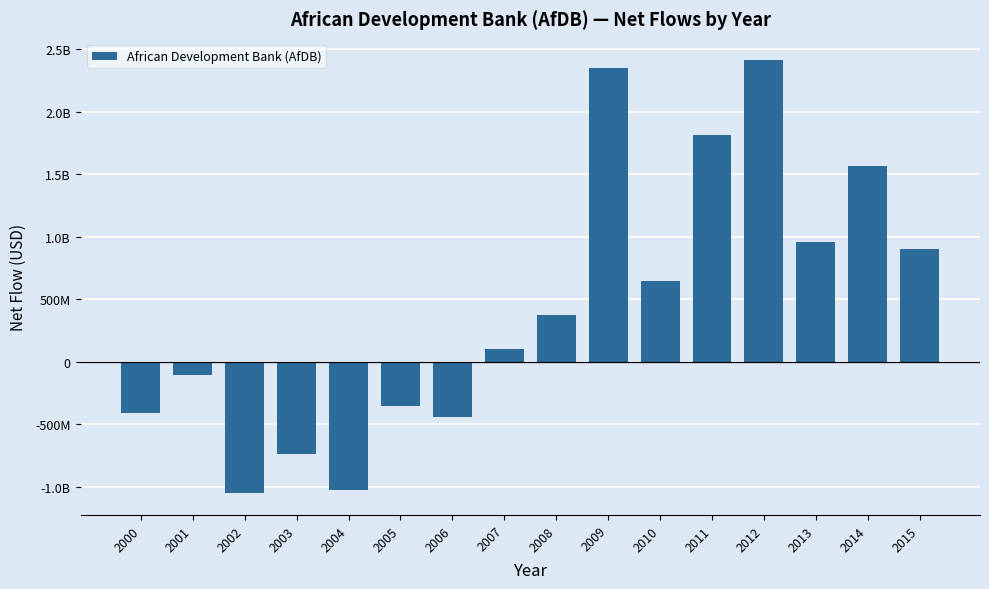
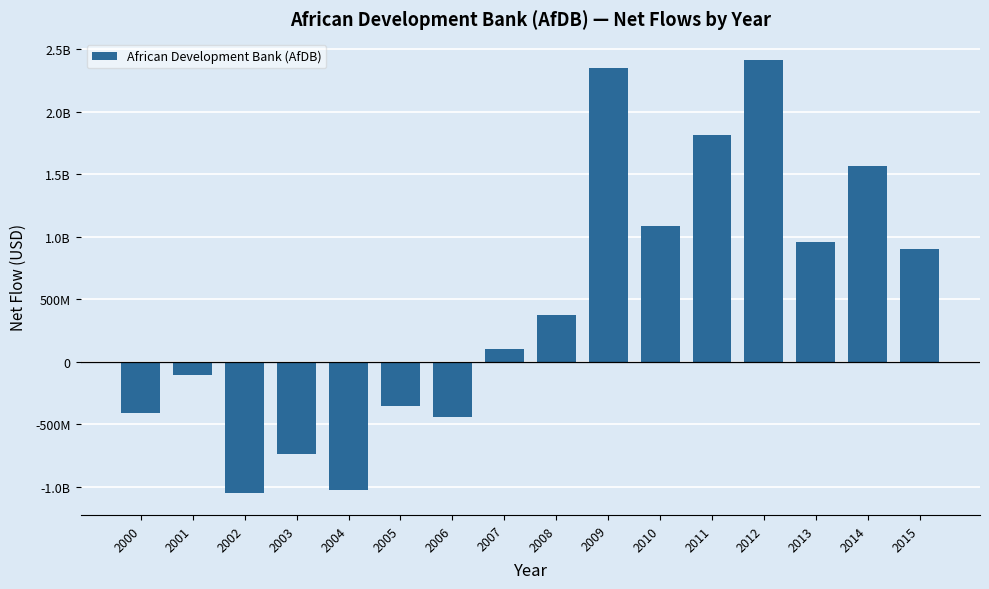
2010: 650000000 -> 1080000000
